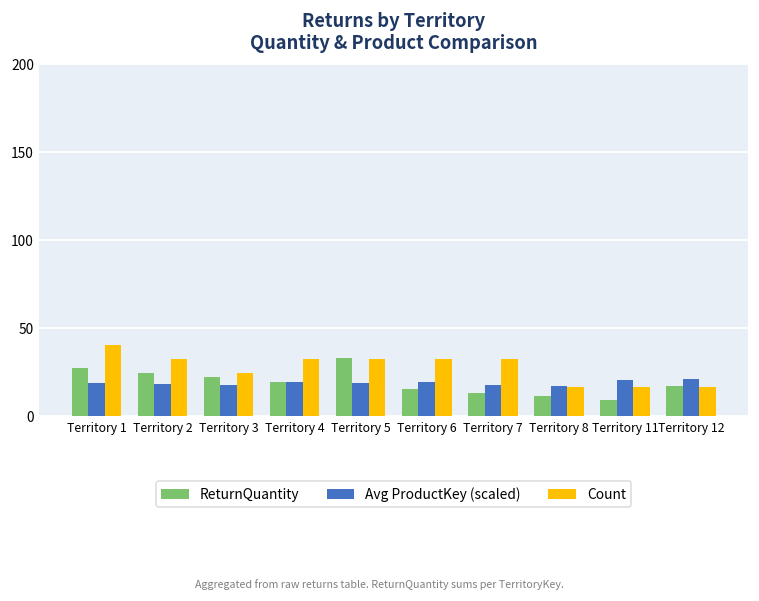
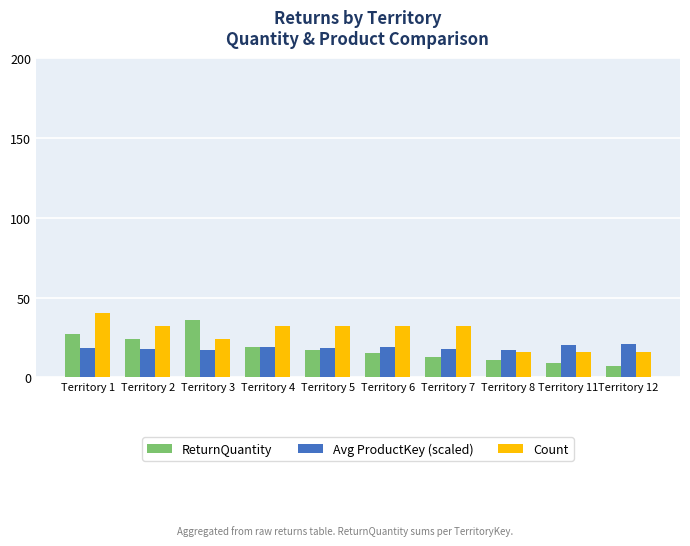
ReturnQuantity, Territory 3: 22 -> 36
ReturnQuantity, Territory 5: 33 -> 17
ReturnQuantity, Territory 12: 17 -> 7
